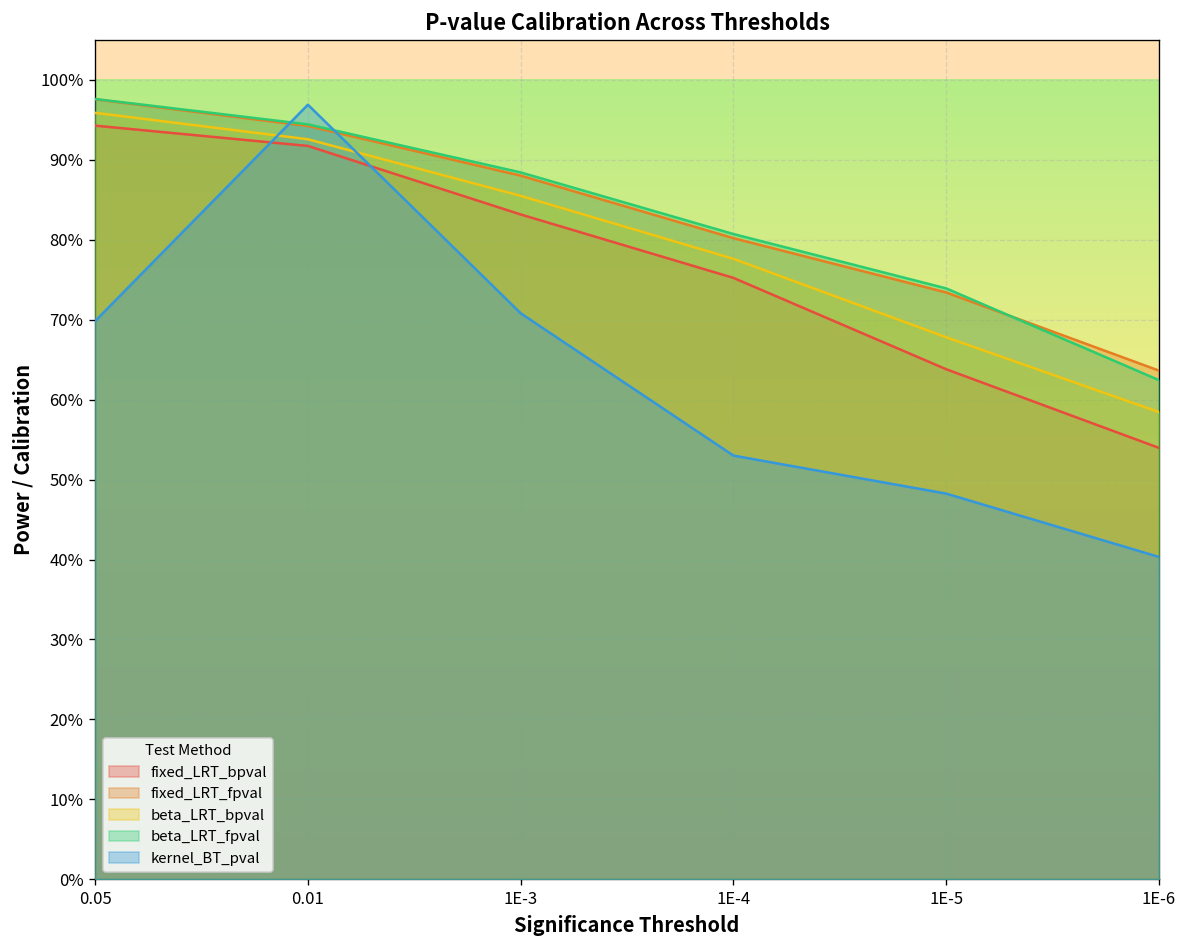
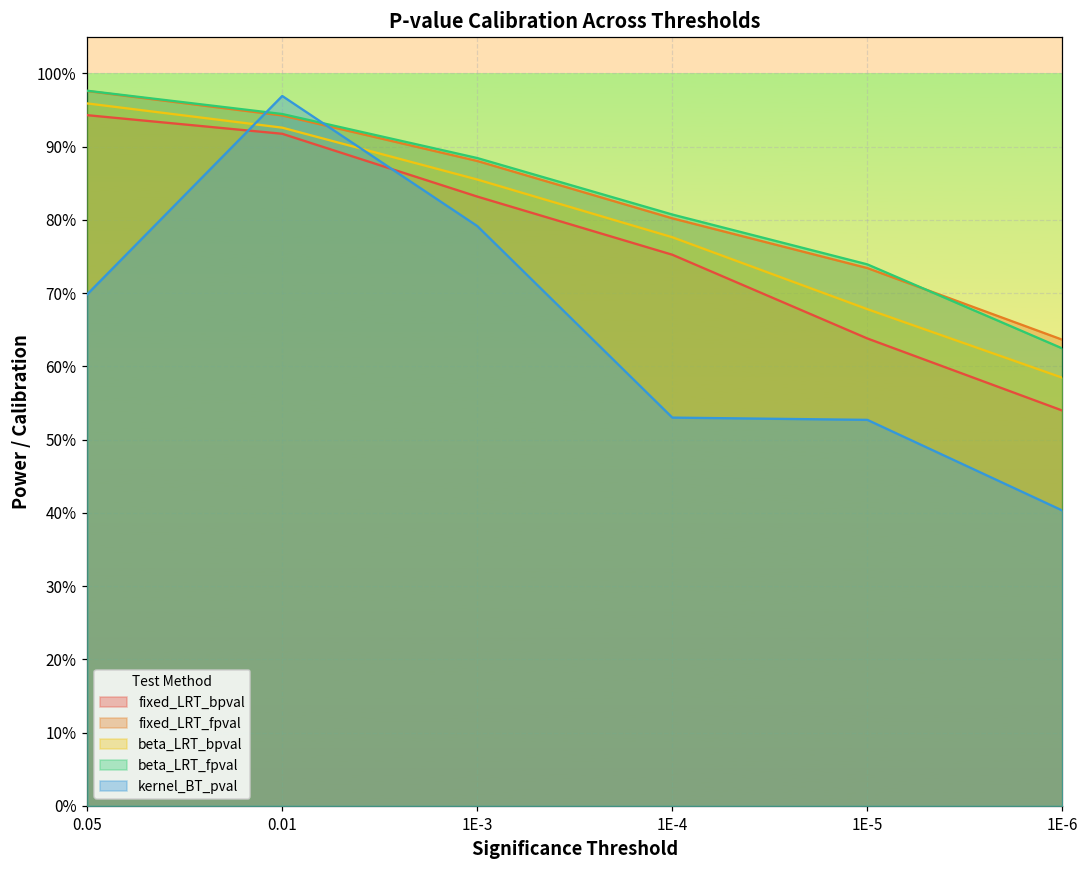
kernel_BT_pval, 1E-3: 71% -> 79%
kernel_BT_pval, 1E-5: 48% -> 53%
